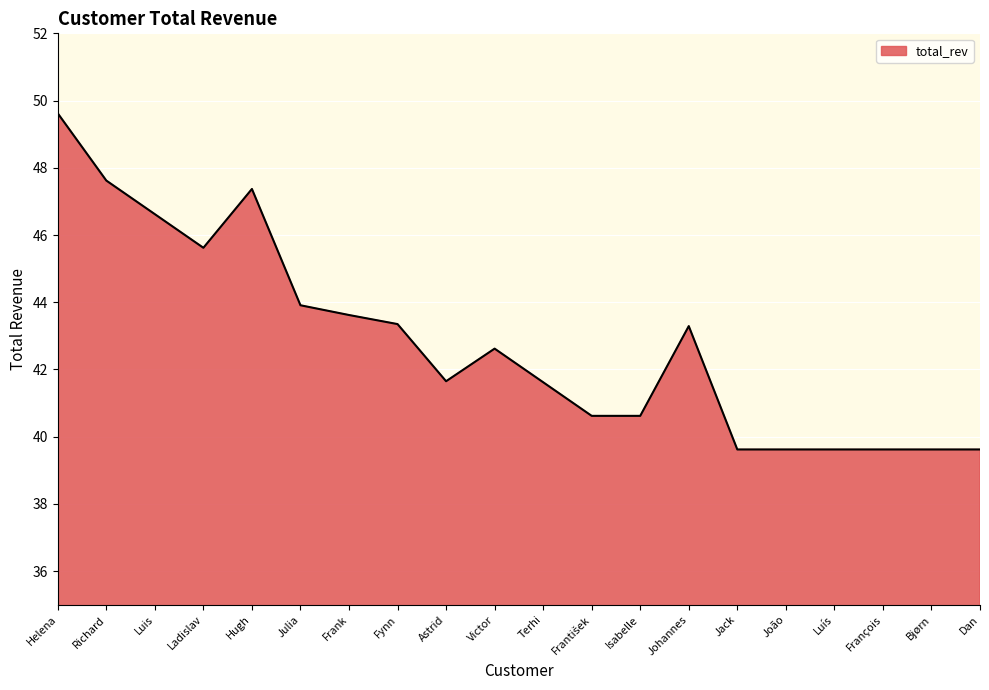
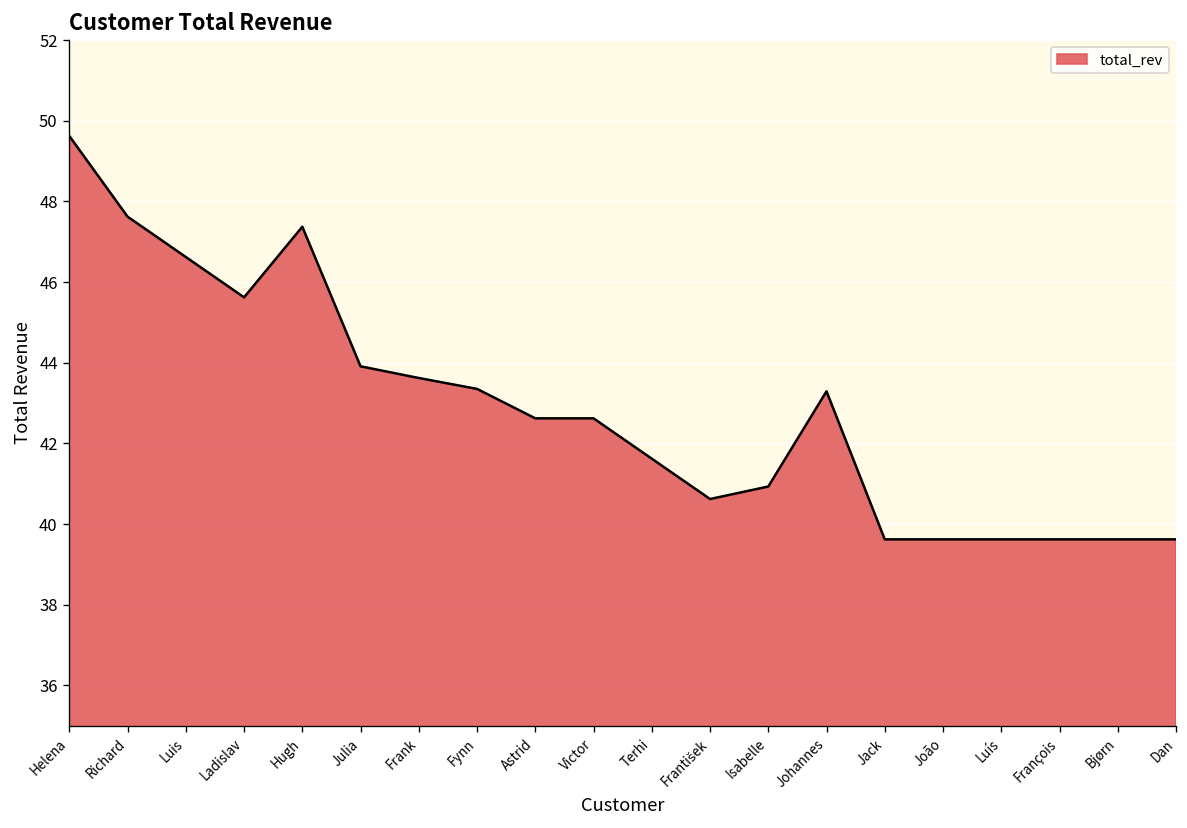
Astrid: 41.7 -> 42.6
Isabelle: 40.6 -> 40.9
